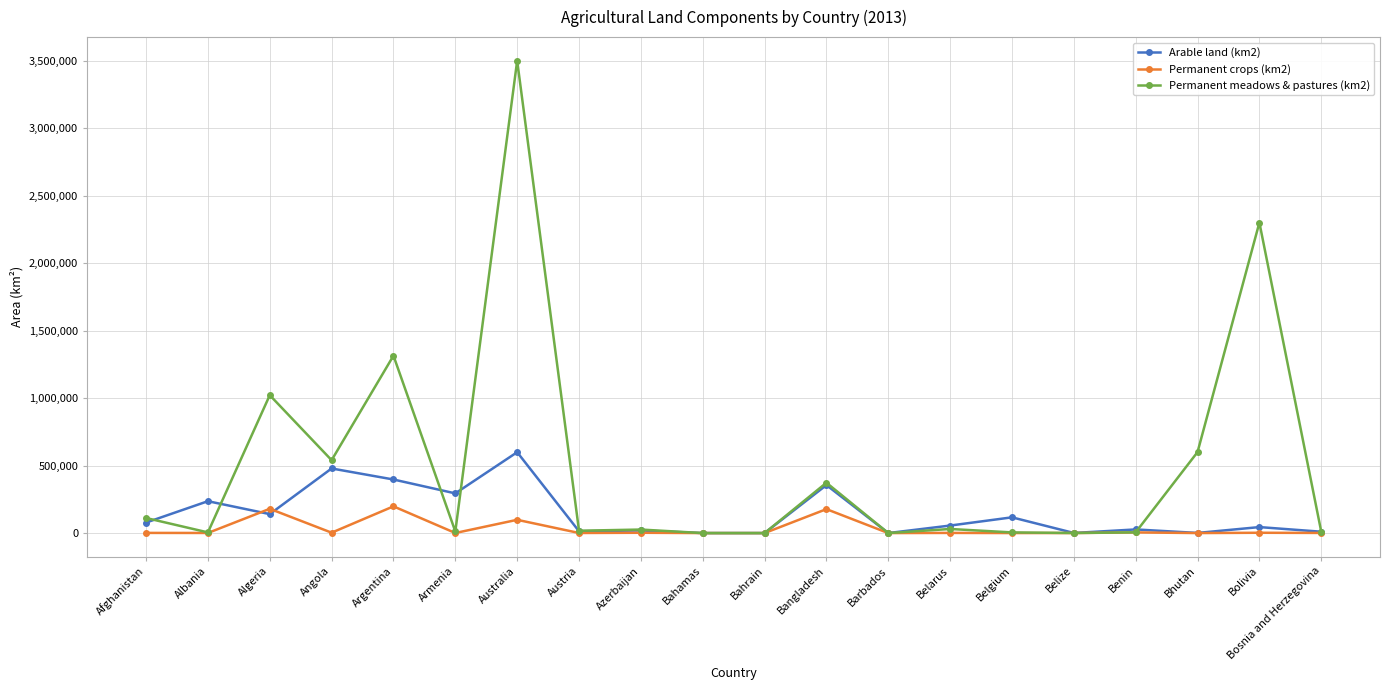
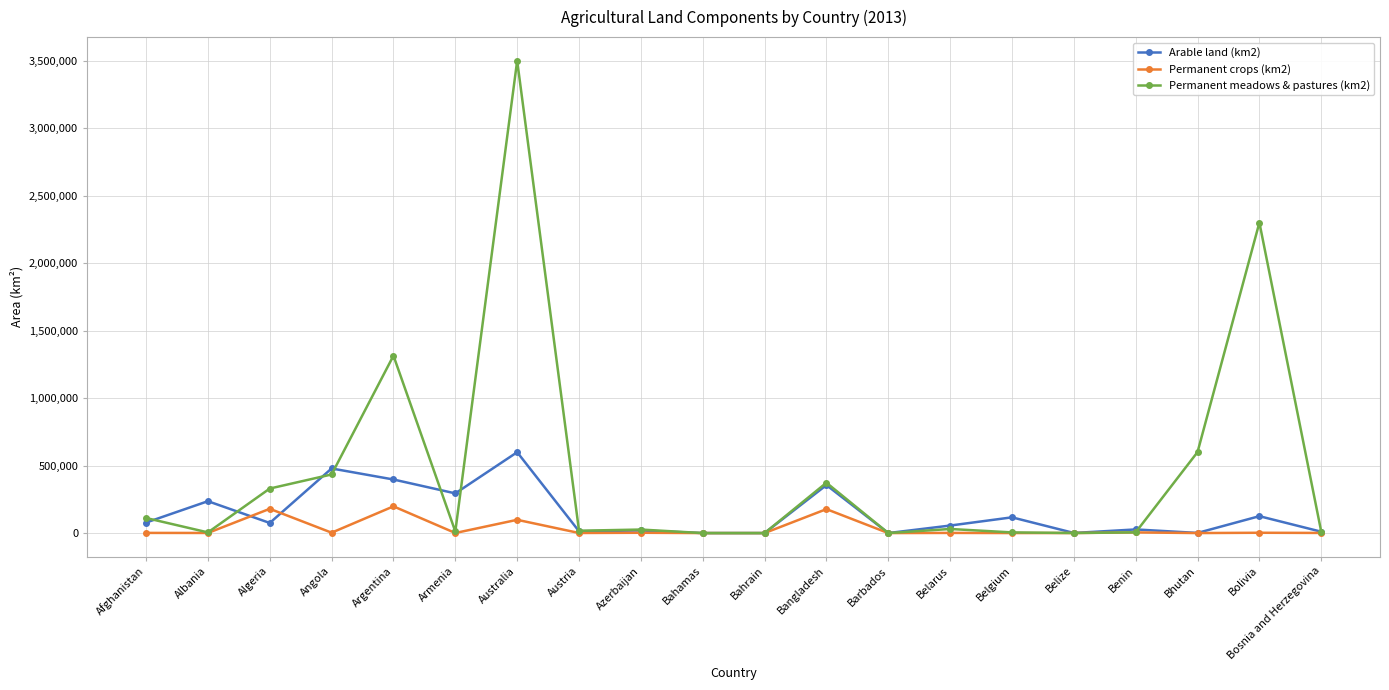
Arable land (km2), Algeria: 140,000 -> 70,000
Permanent meadows & pastures (km2), Algeria: 1,020,000 -> 330,000
Permanent meadows & pastures (km2), Angola: 540,000 -> 430,000
Arable land (km2), Bolivia: 40,000 -> 130,000
